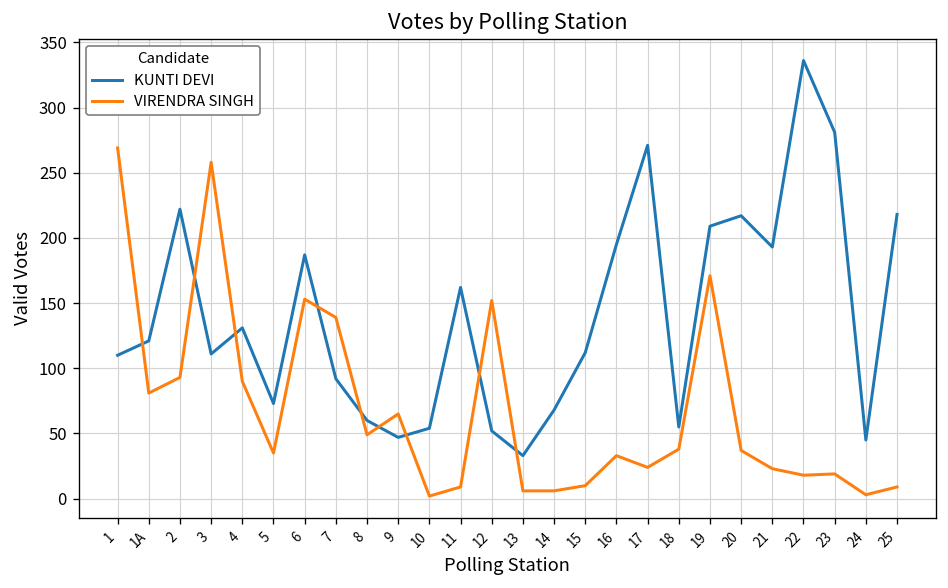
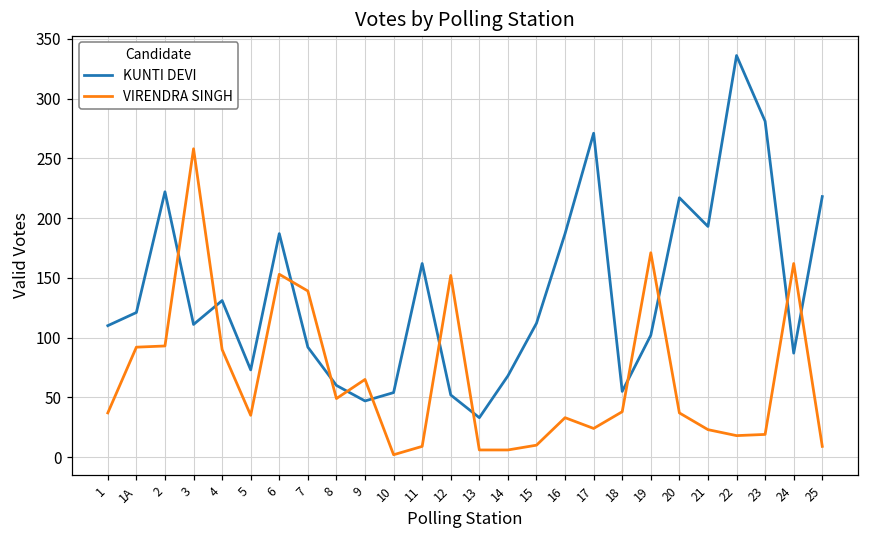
VIRENDRA SINGH, 1: 269 -> 37
VIRENDRA SINGH, 1A: 81 -> 92
KUNTI DEVI, 16: 195 -> 187
KUNTI DEVI, 19: 209 -> 102
KUNTI DEVI, 24: 45 -> 87
VIRENDRA SINGH, 24: 3 -> 162
